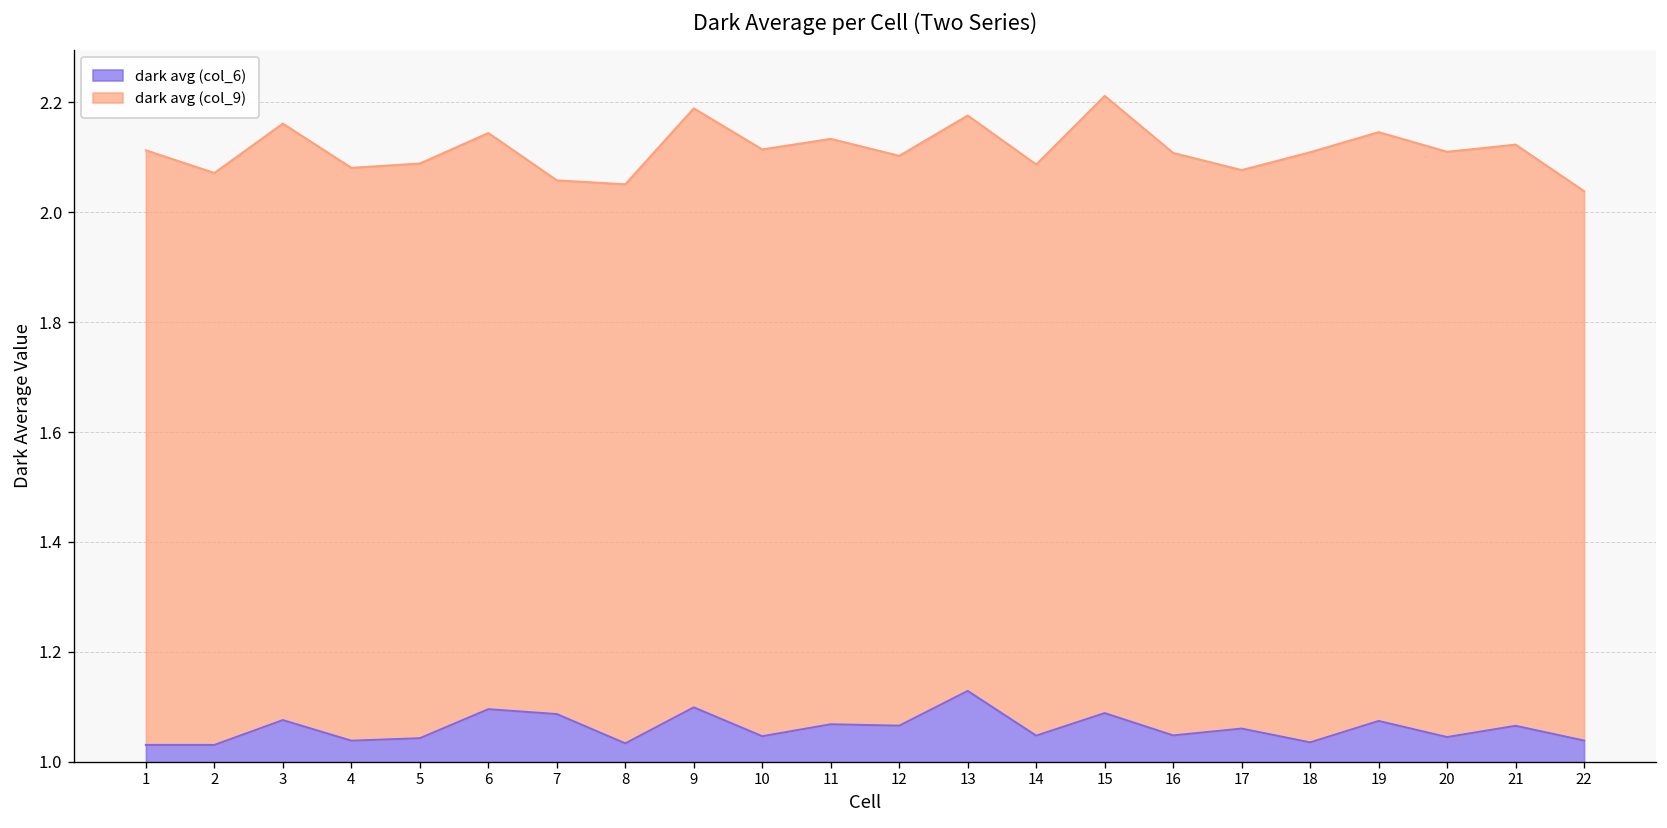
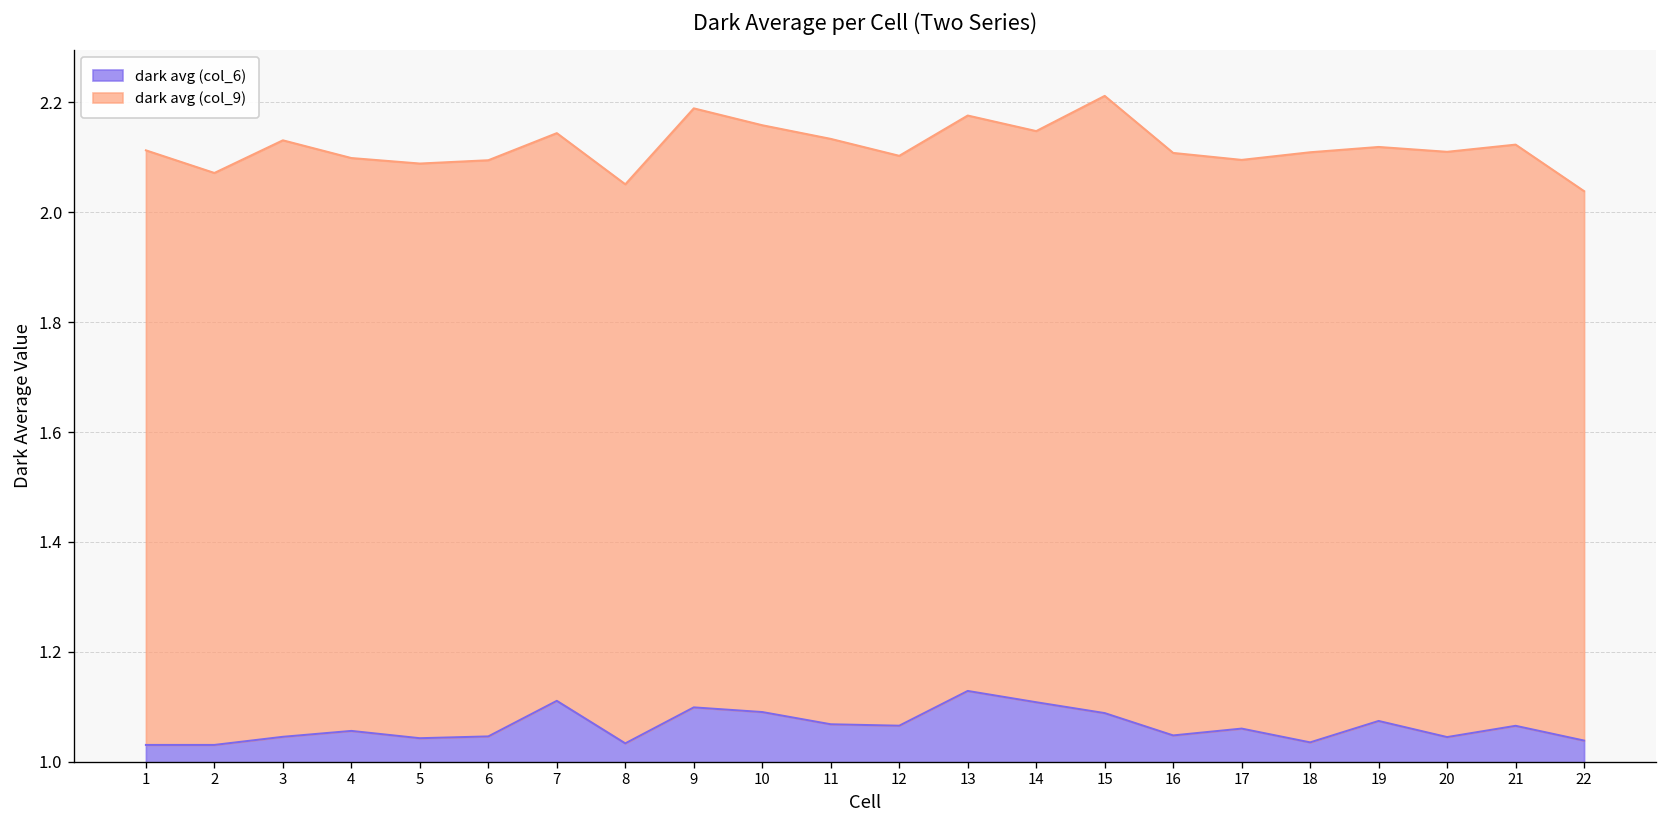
dark avg (col_6), 3: 1.08 -> 1.05
dark avg (col_6), 4: 1.04 -> 1.06
dark avg (col_6), 6: 1.10 -> 1.05
dark avg (col_6), 7: 1.09 -> 1.11
dark avg (col_9), 7: 0.97 -> 1.03
dark avg (col_6), 10: 1.05 -> 1.09
dark avg (col_6), 14: 1.05 -> 1.11
dark avg (col_9), 17: 1.02 -> 1.04
dark avg (col_9), 19: 1.07 -> 1.04
